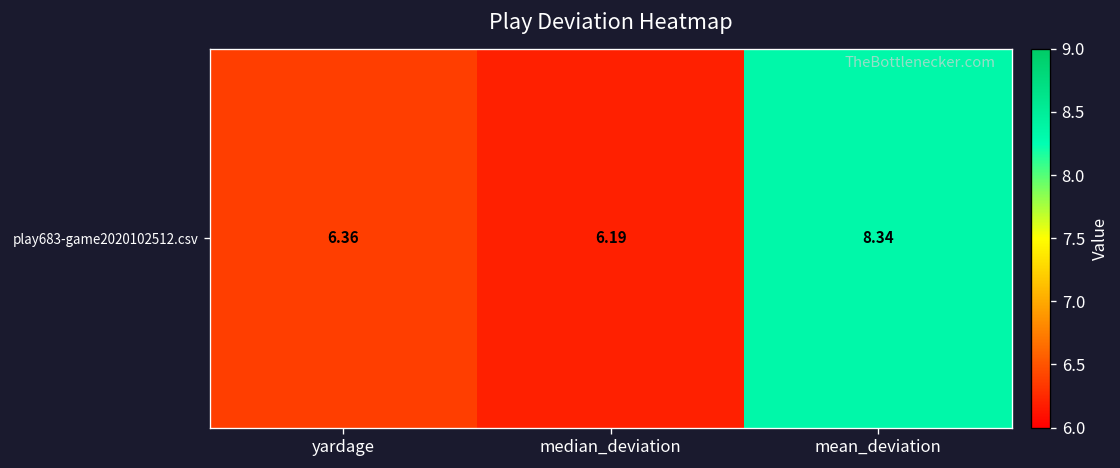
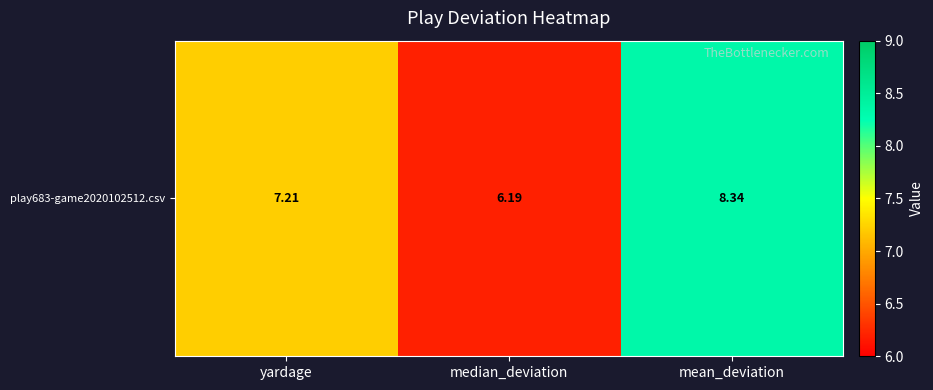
play683-game2020102512.csv, yardage: 6.36 -> 7.21
